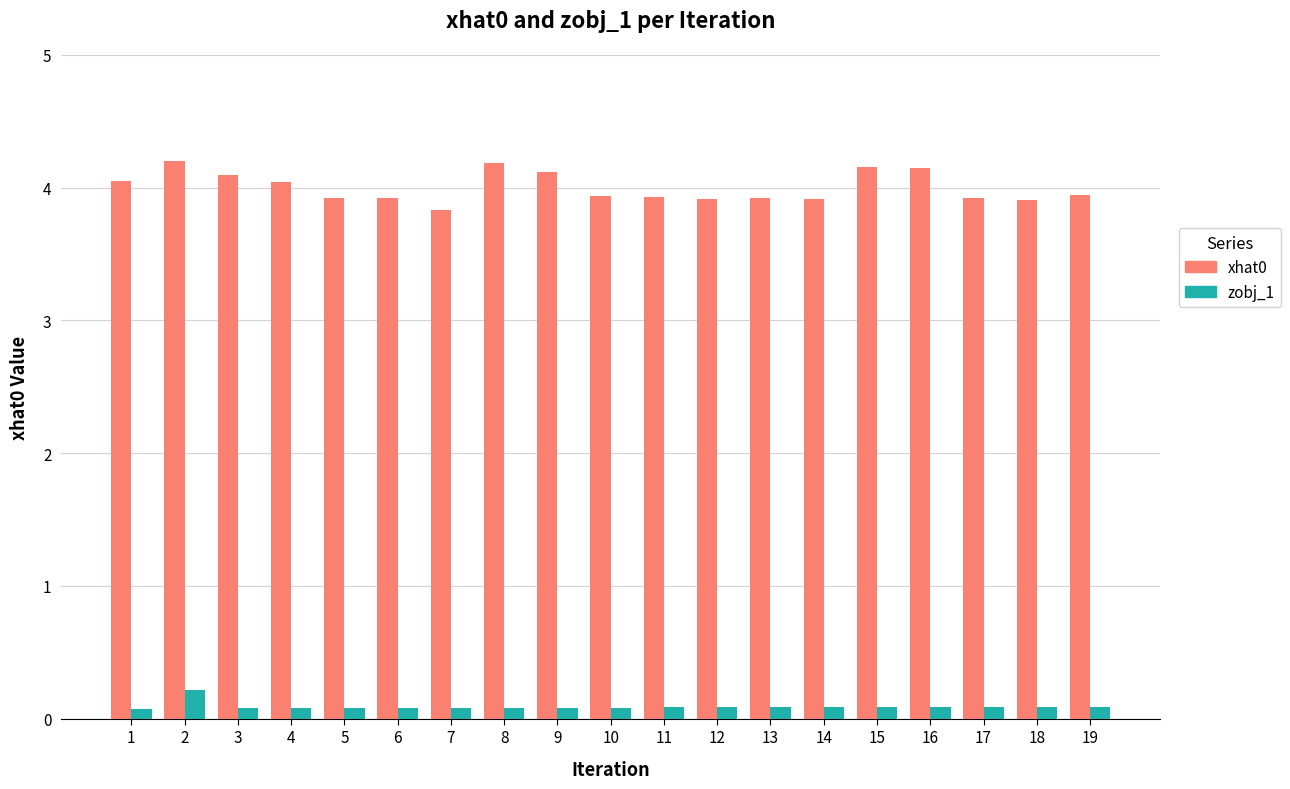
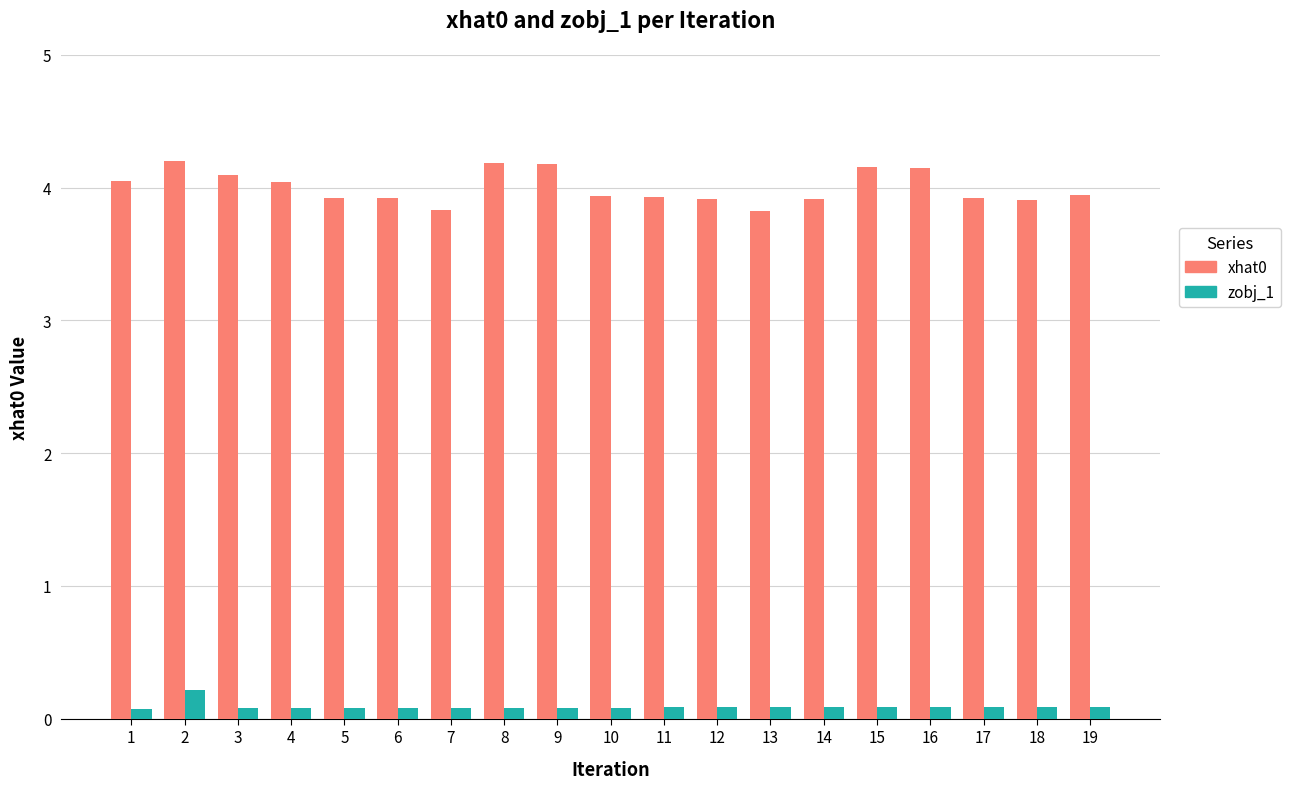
xhat0, 9: 4.12 -> 4.18
xhat0, 13: 3.92 -> 3.83
